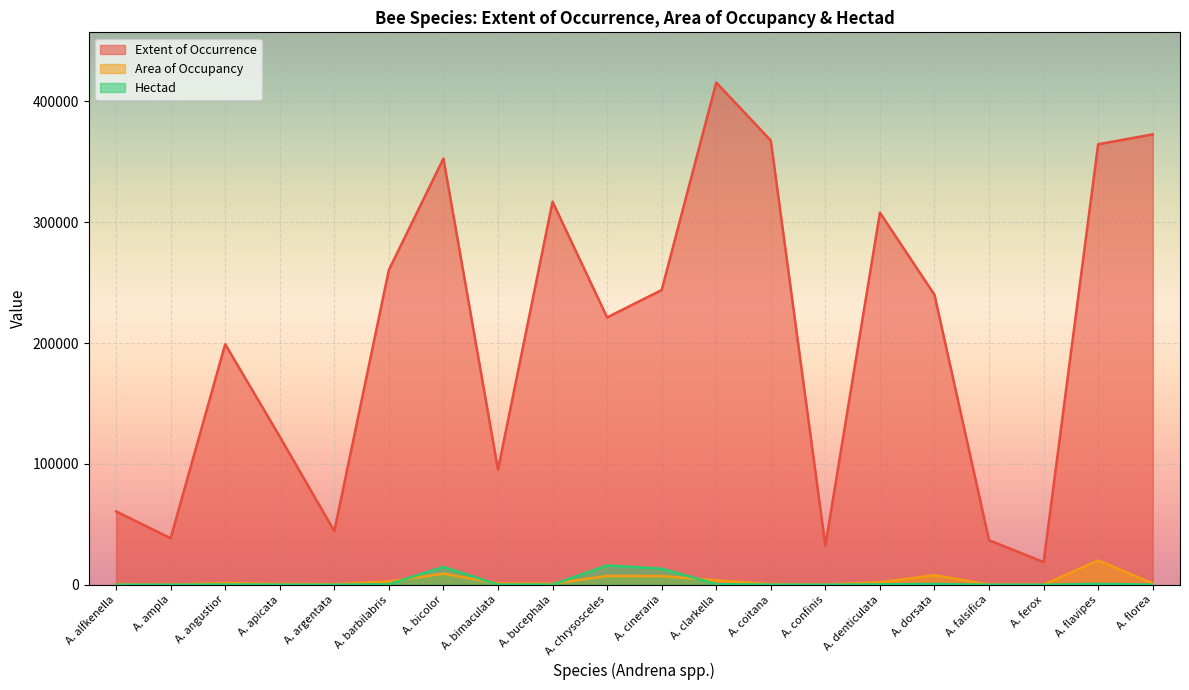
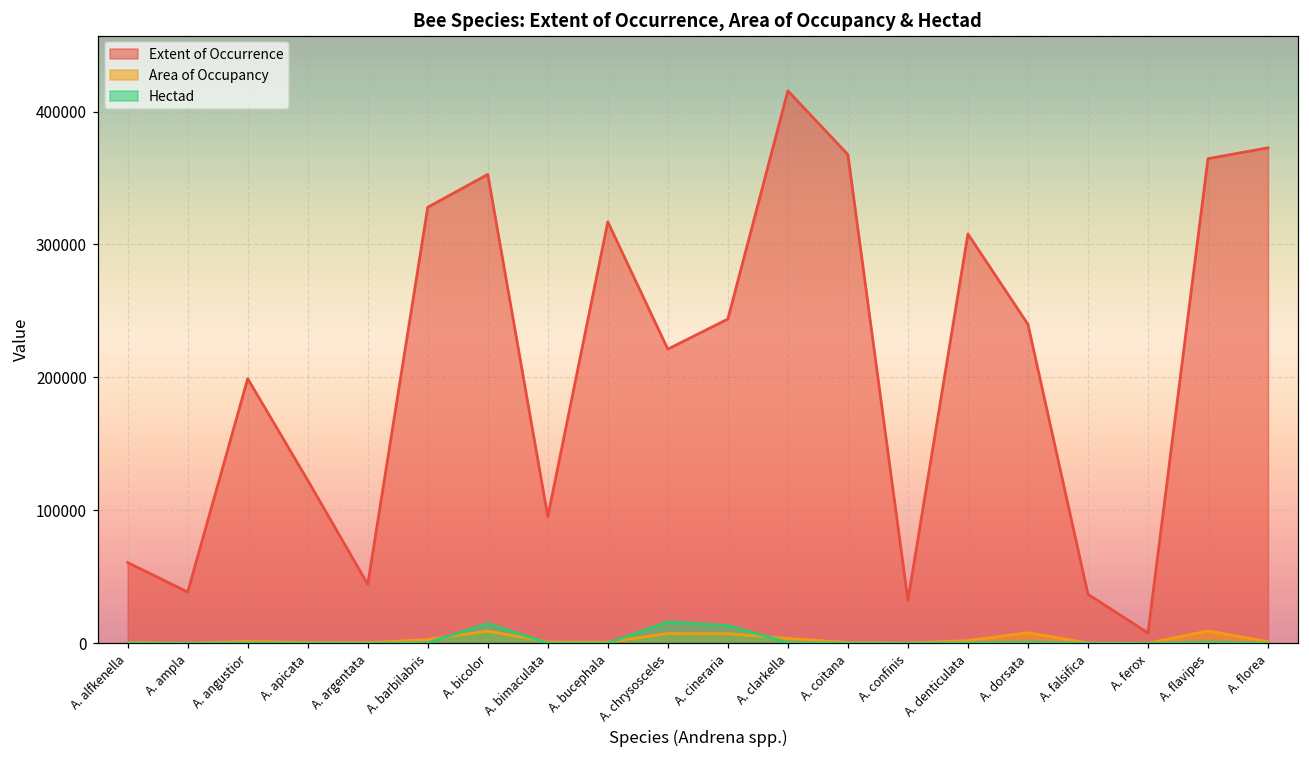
Extent of Occurrence, A. barbilabris: 261000 -> 328000
Extent of Occurrence, A. ferox: 19000 -> 8000
Area of Occupancy, A. flavipes: 20000 -> 9000
